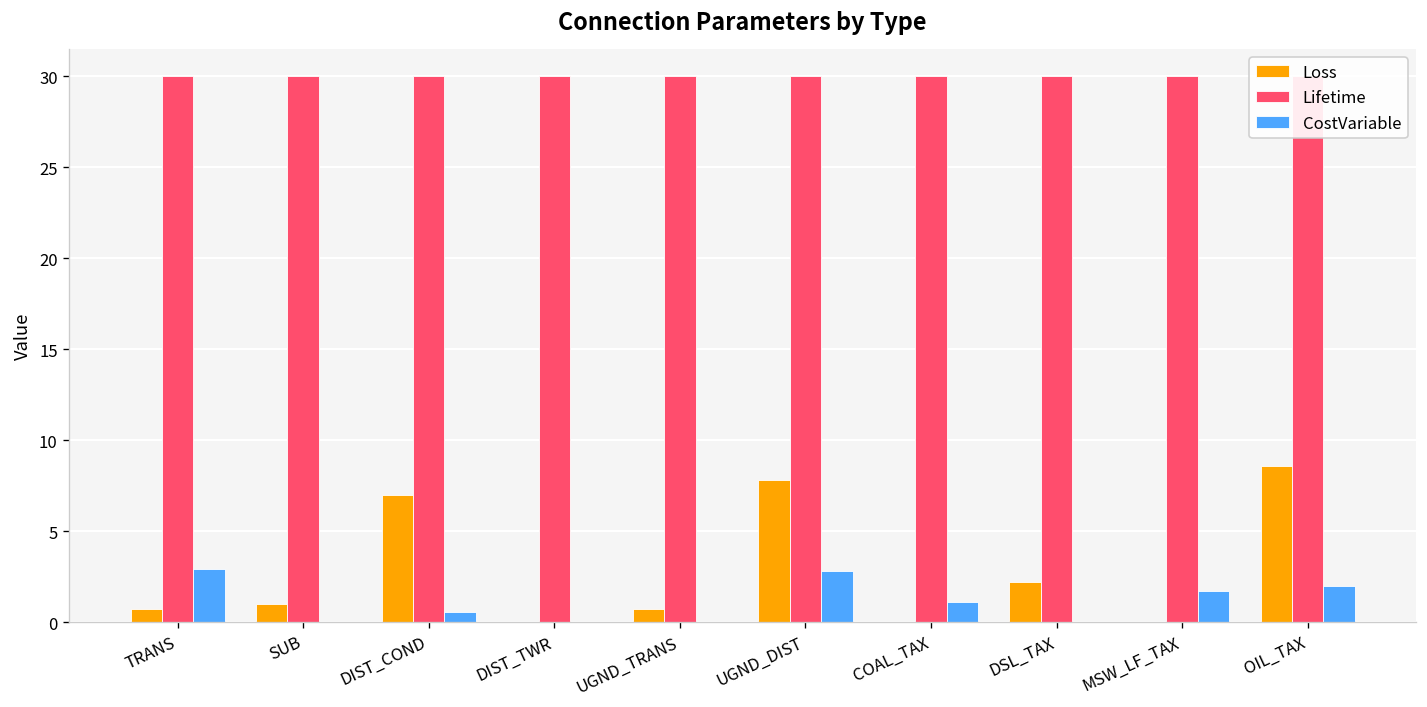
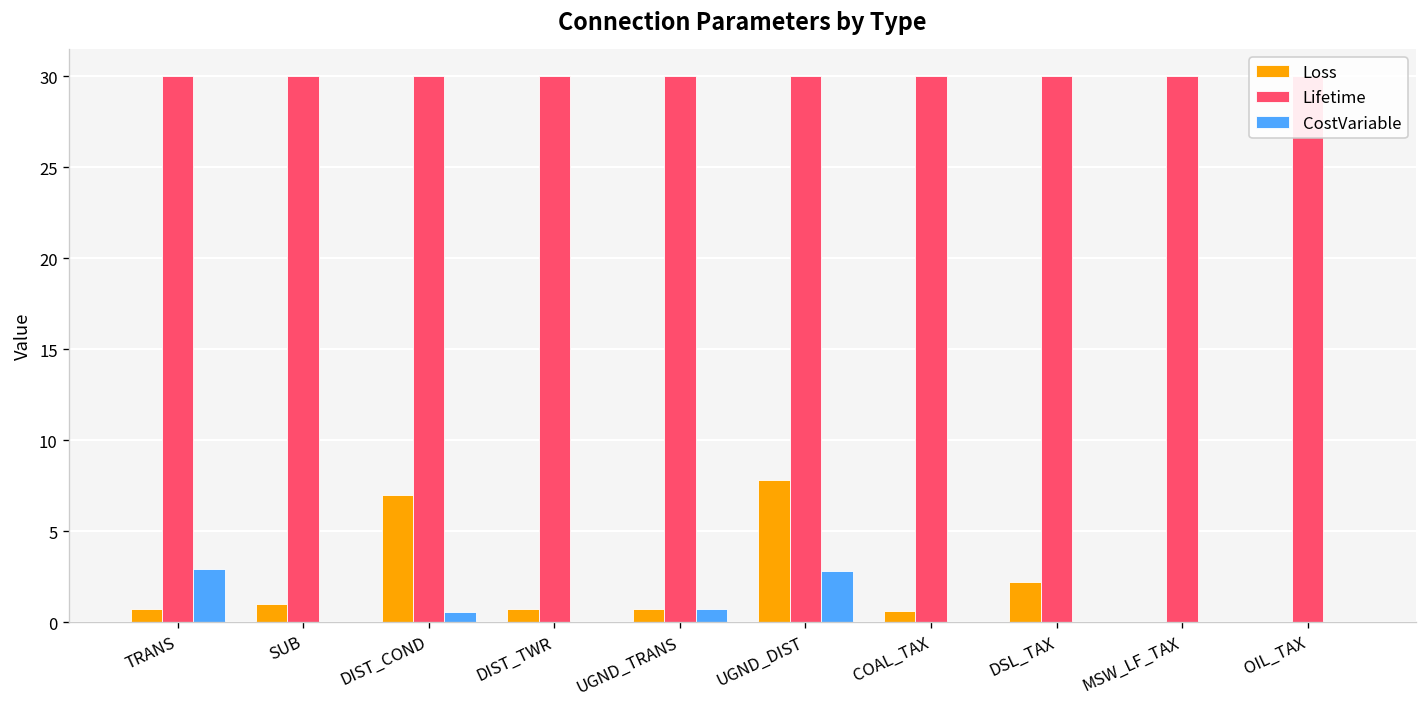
Loss, DIST_TWR: 0.0 -> 0.7
CostVariable, UGND_TRANS: 0.0 -> 0.7
Loss, COAL_TAX: 0.0 -> 0.6
CostVariable, COAL_TAX: 1.1 -> 0.0
CostVariable, MSW_LF_TAX: 1.7 -> 0.0
Loss, OIL_TAX: 8.6 -> 0.0
CostVariable, OIL_TAX: 2 -> 0
